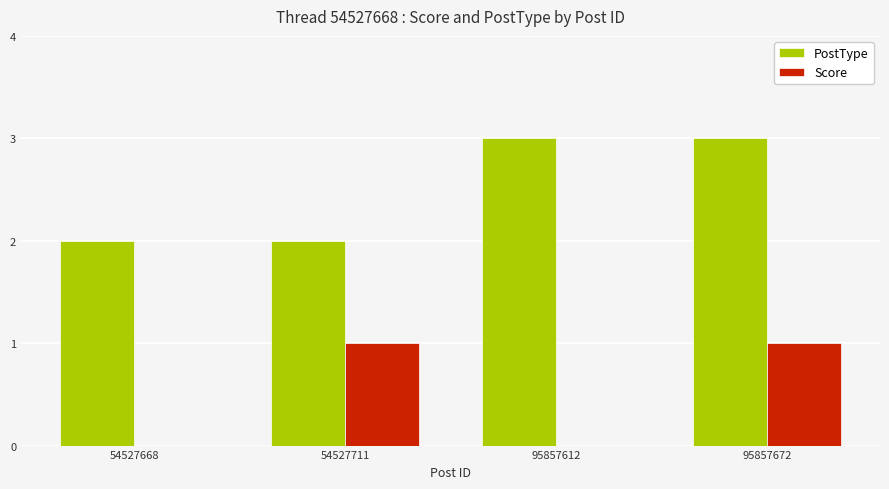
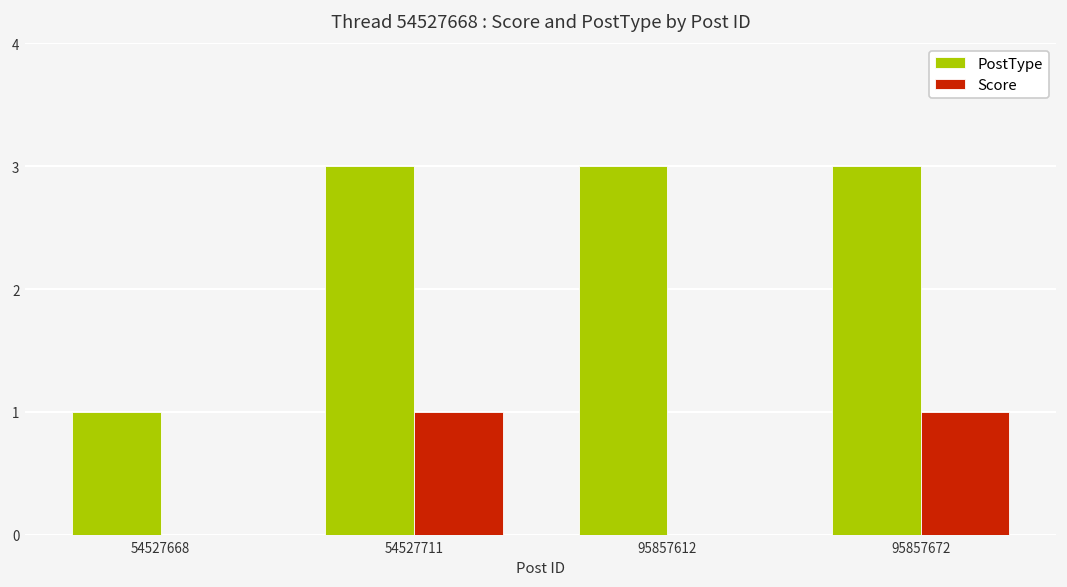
PostType, 54527668: 2 -> 1
PostType, 54527711: 2 -> 3
